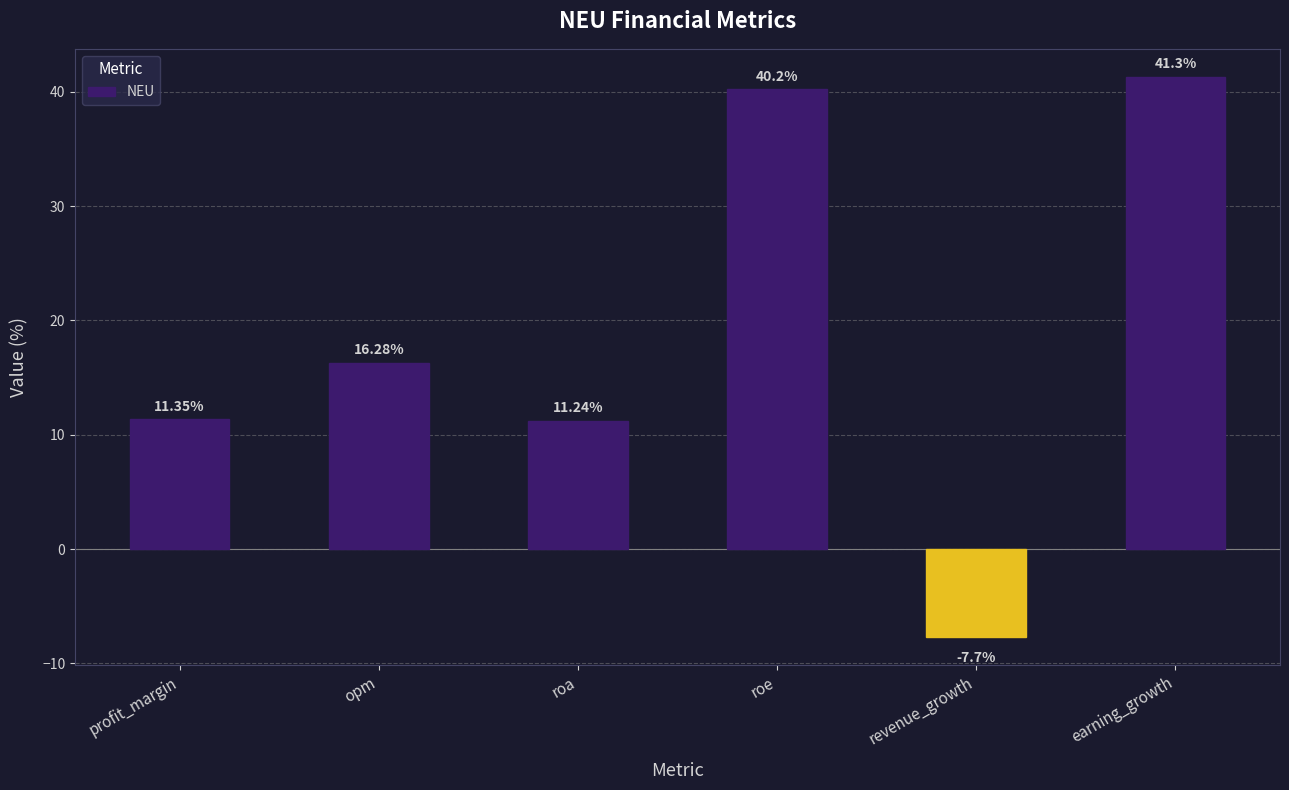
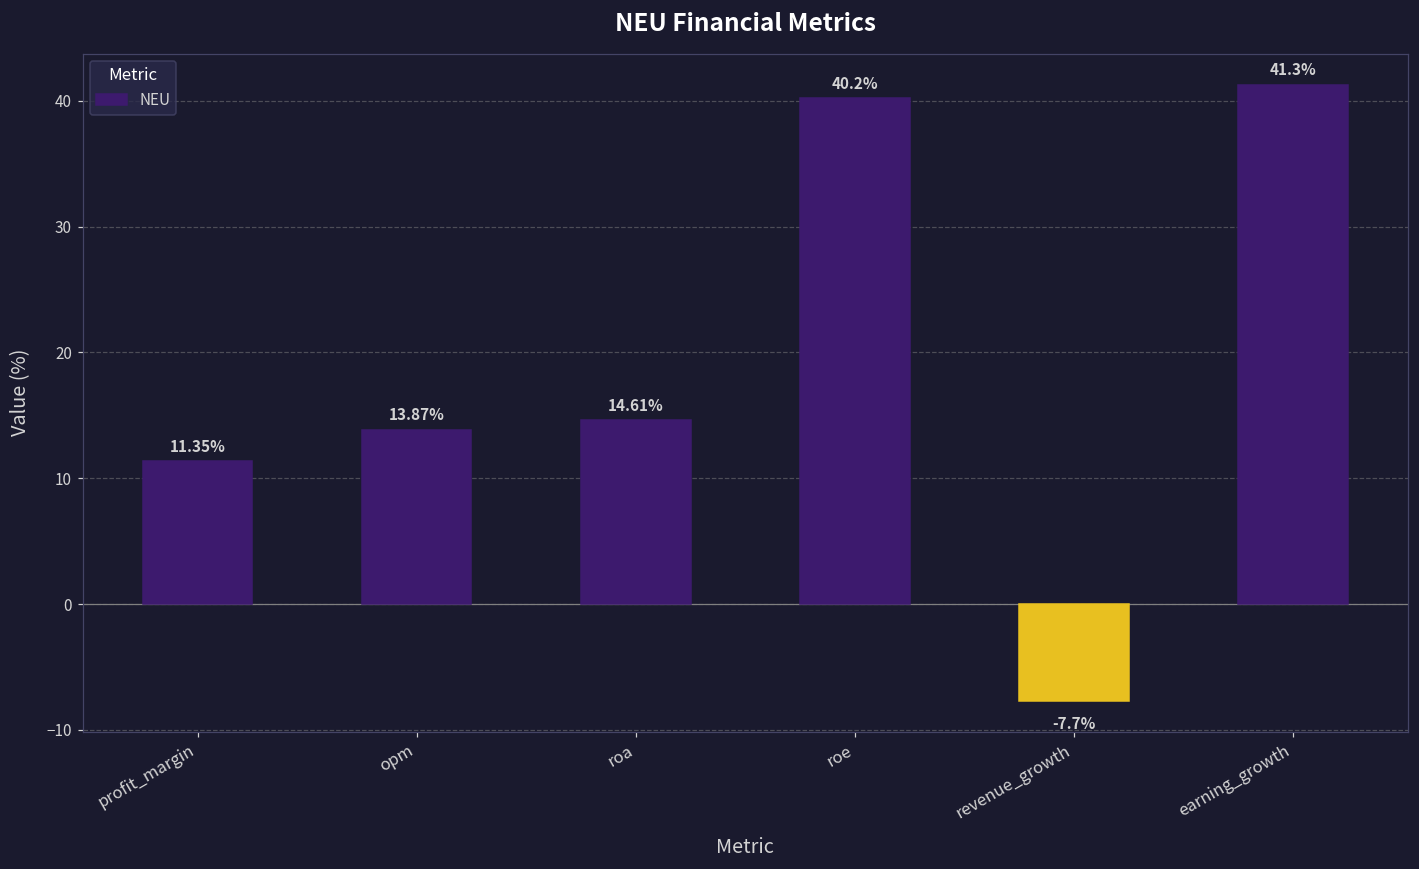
opm: 16.28% -> 13.87%
roa: 11.24% -> 14.61%
